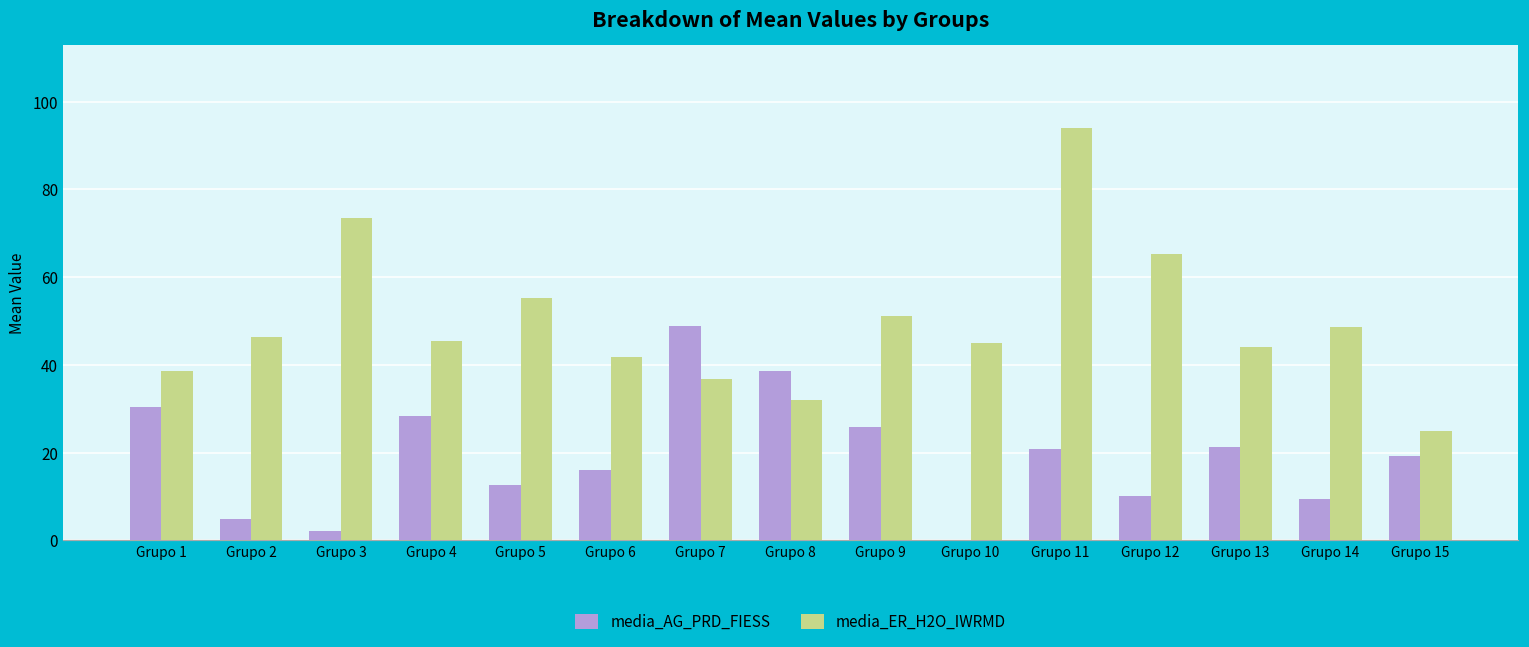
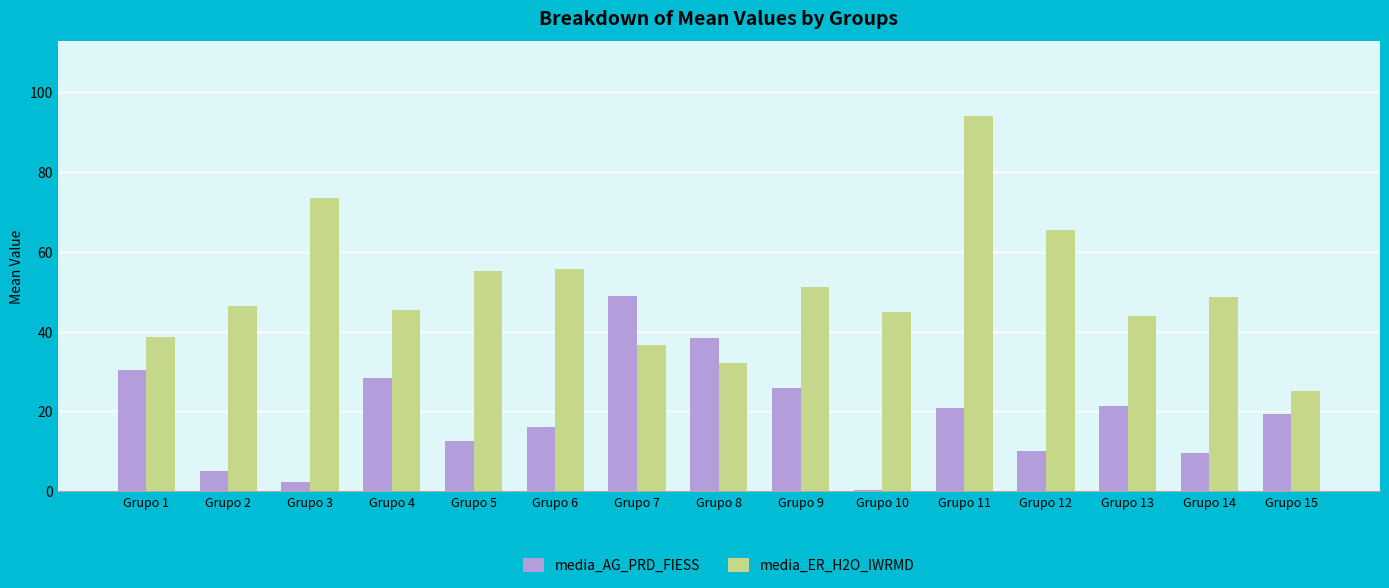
media_ER_H2O_IWRMD, Grupo 6: 42 -> 56
